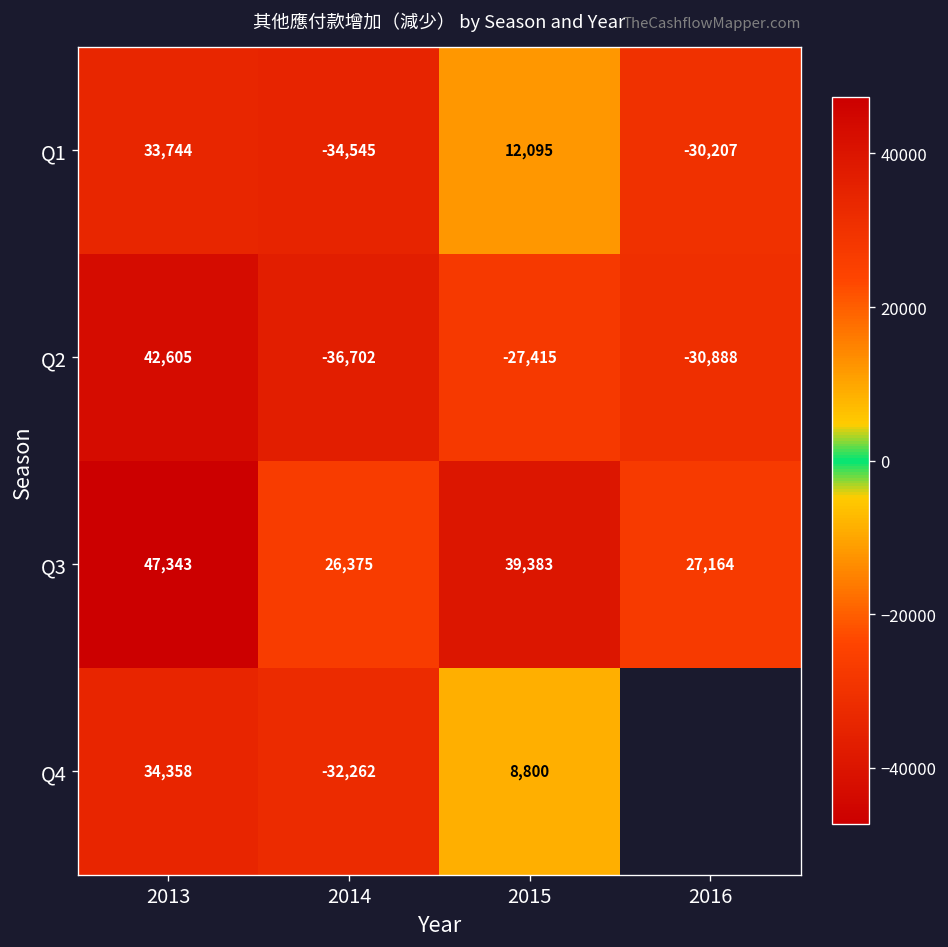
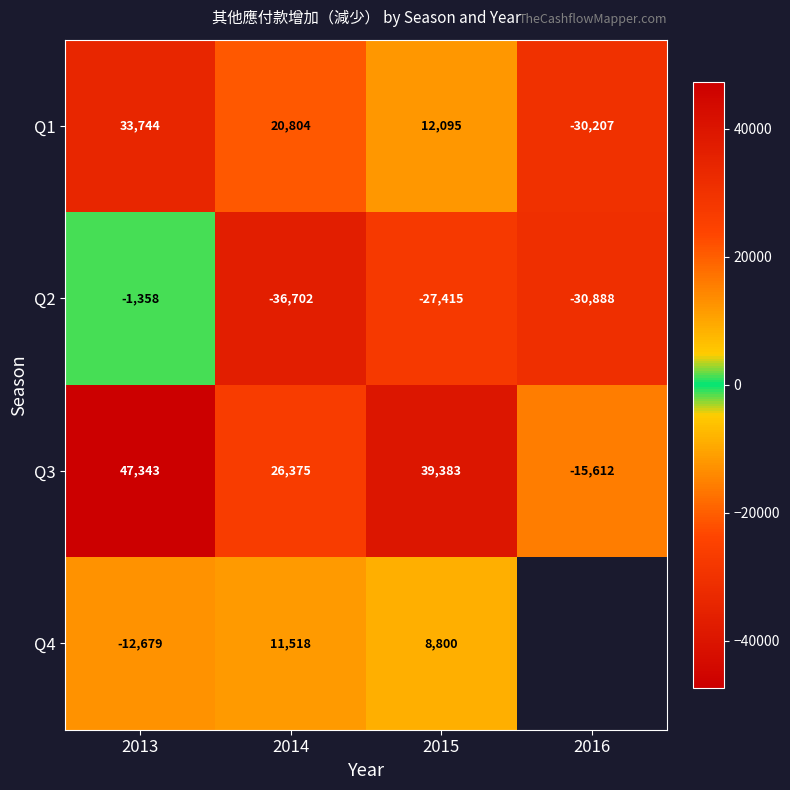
Q1, 2014: -34,545 -> 20,804
Q2, 2013: 42,605 -> -1,358
Q3, 2016: 27,164 -> -15,612
Q4, 2013: 34,358 -> -12,679
Q4, 2014: -32,262 -> 11,518
